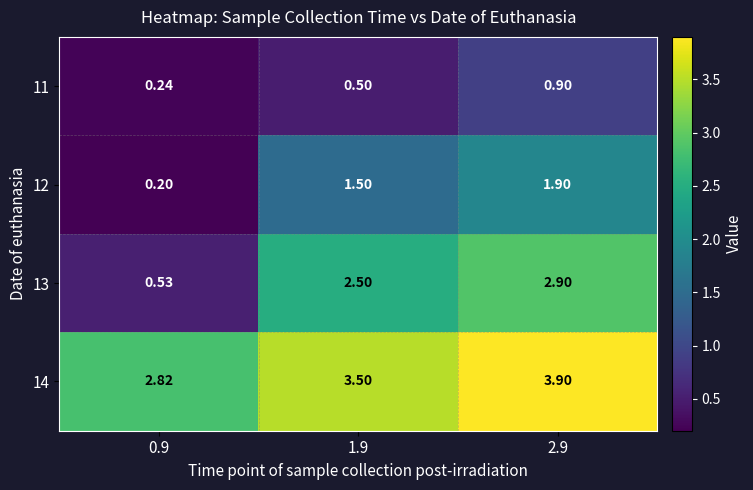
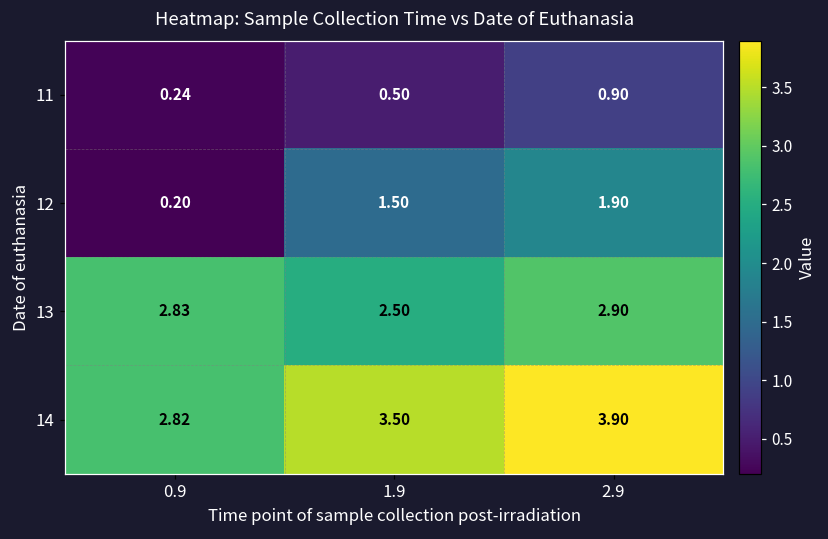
13, 0.9: 0.53 -> 2.83
